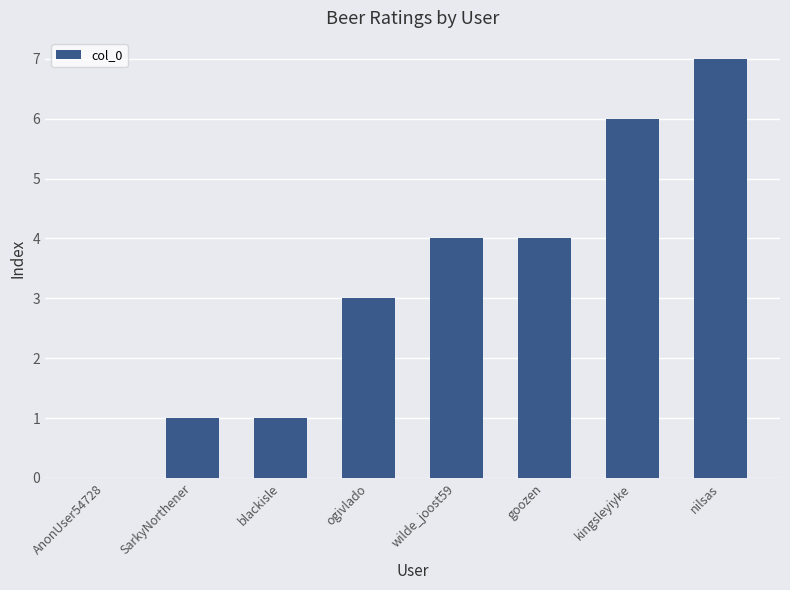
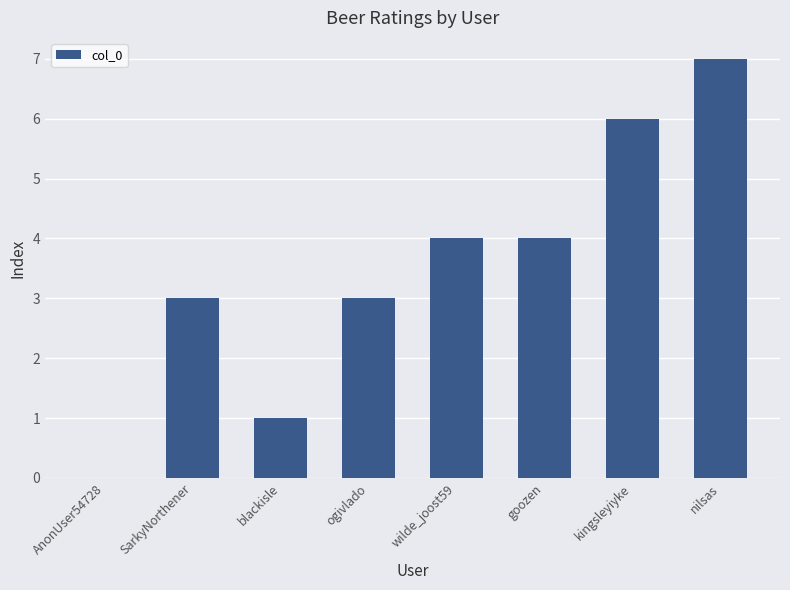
SarkyNorthener: 1 -> 3
